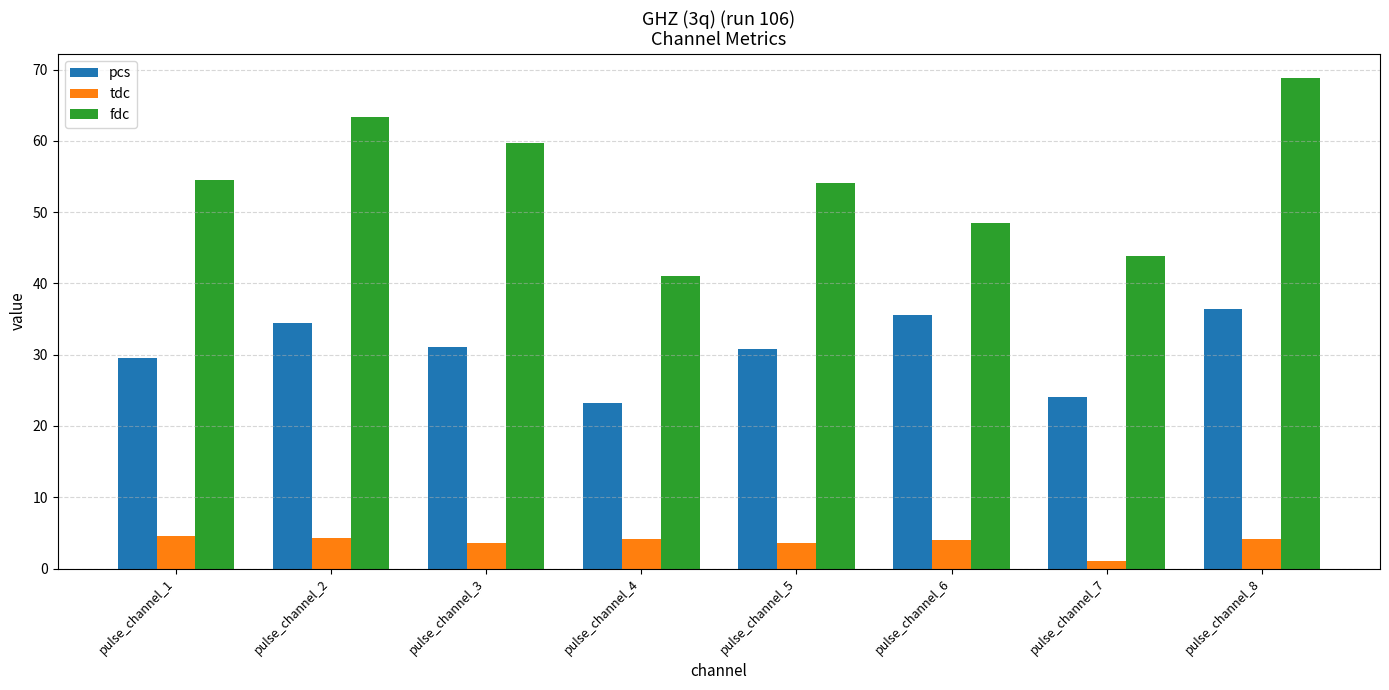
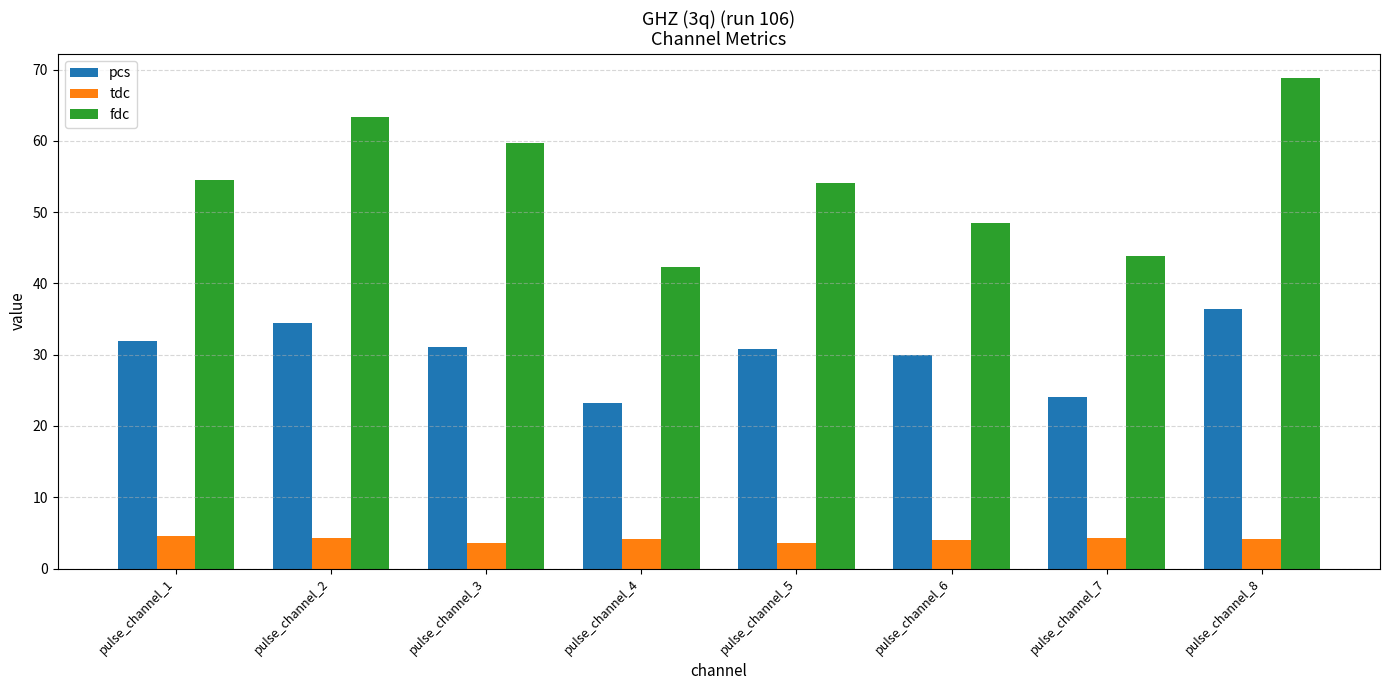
pcs, pulse_channel_1: 30 -> 32
fdc, pulse_channel_4: 41 -> 42
pcs, pulse_channel_6: 36 -> 30
tdc, pulse_channel_7: 1 -> 4
